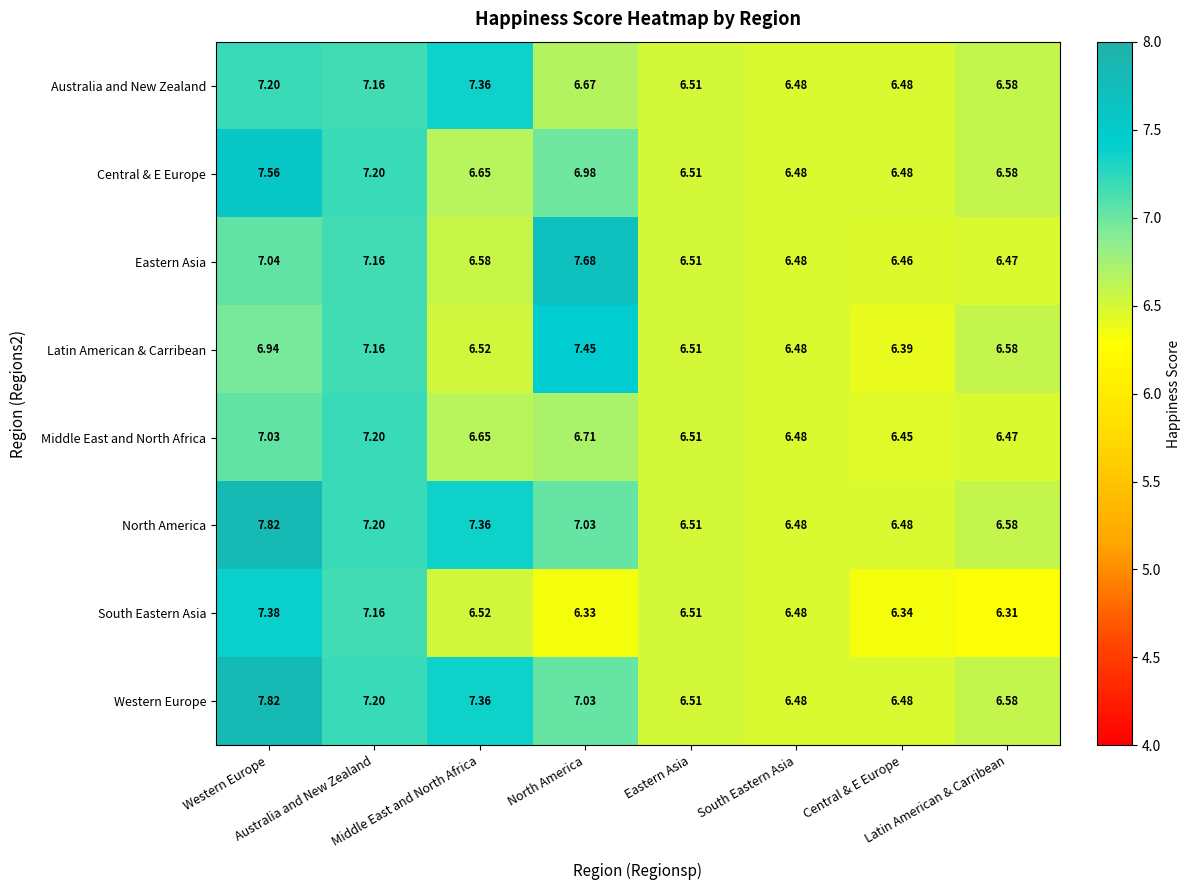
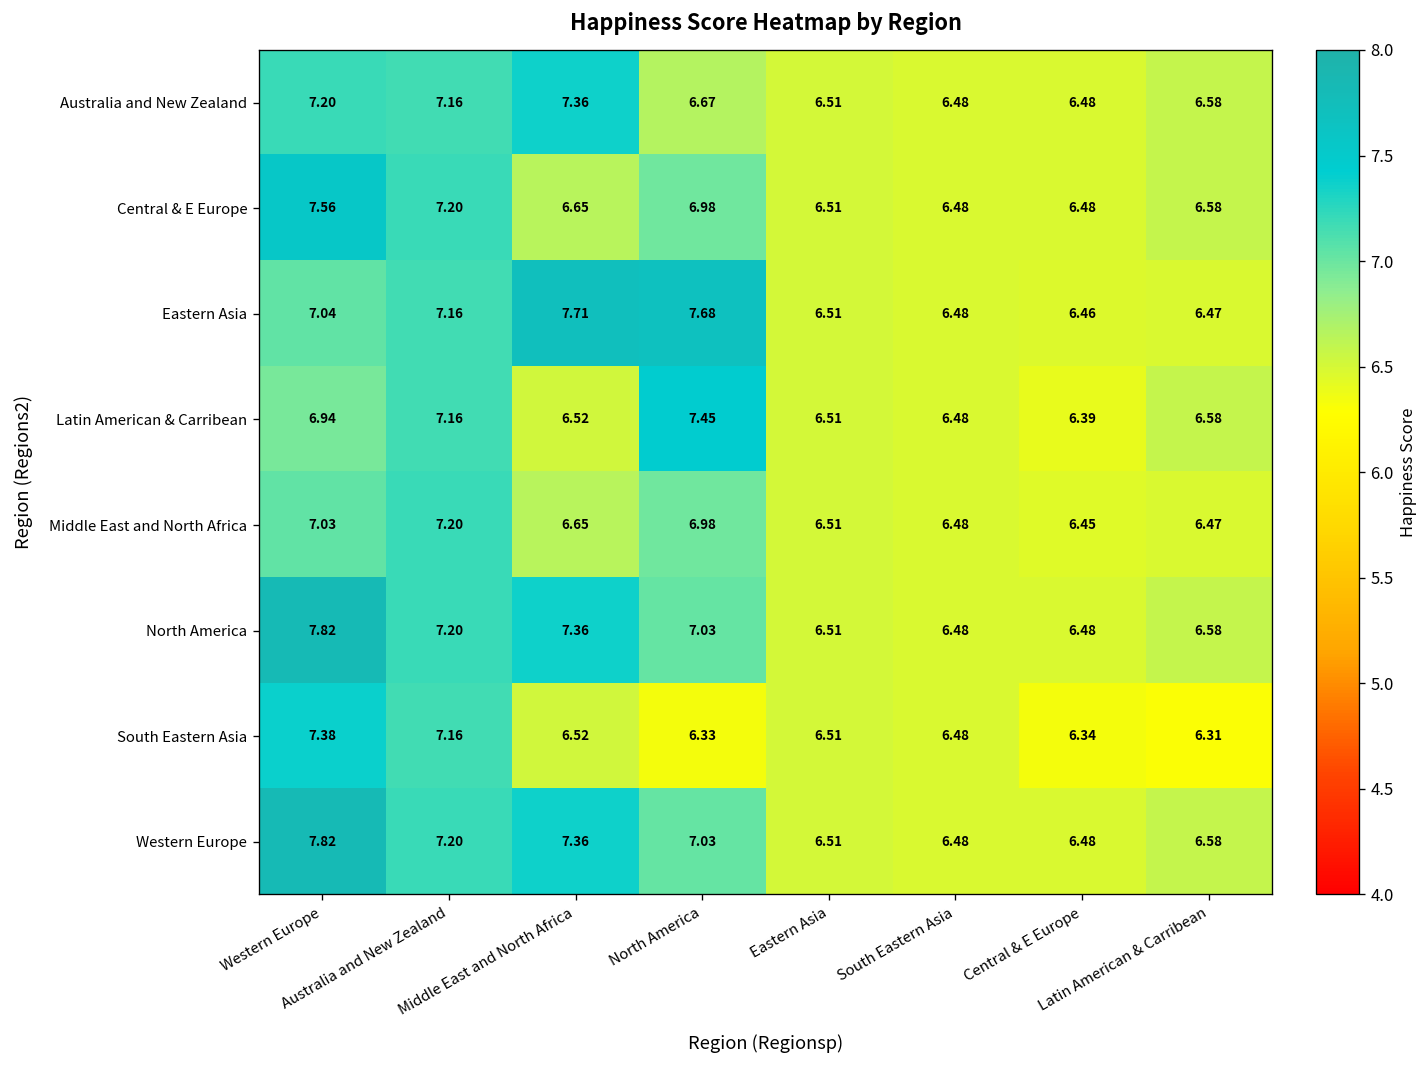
Eastern Asia, Middle East and North Africa: 6.58 -> 7.71
Middle East and North Africa, North America: 6.71 -> 6.98
